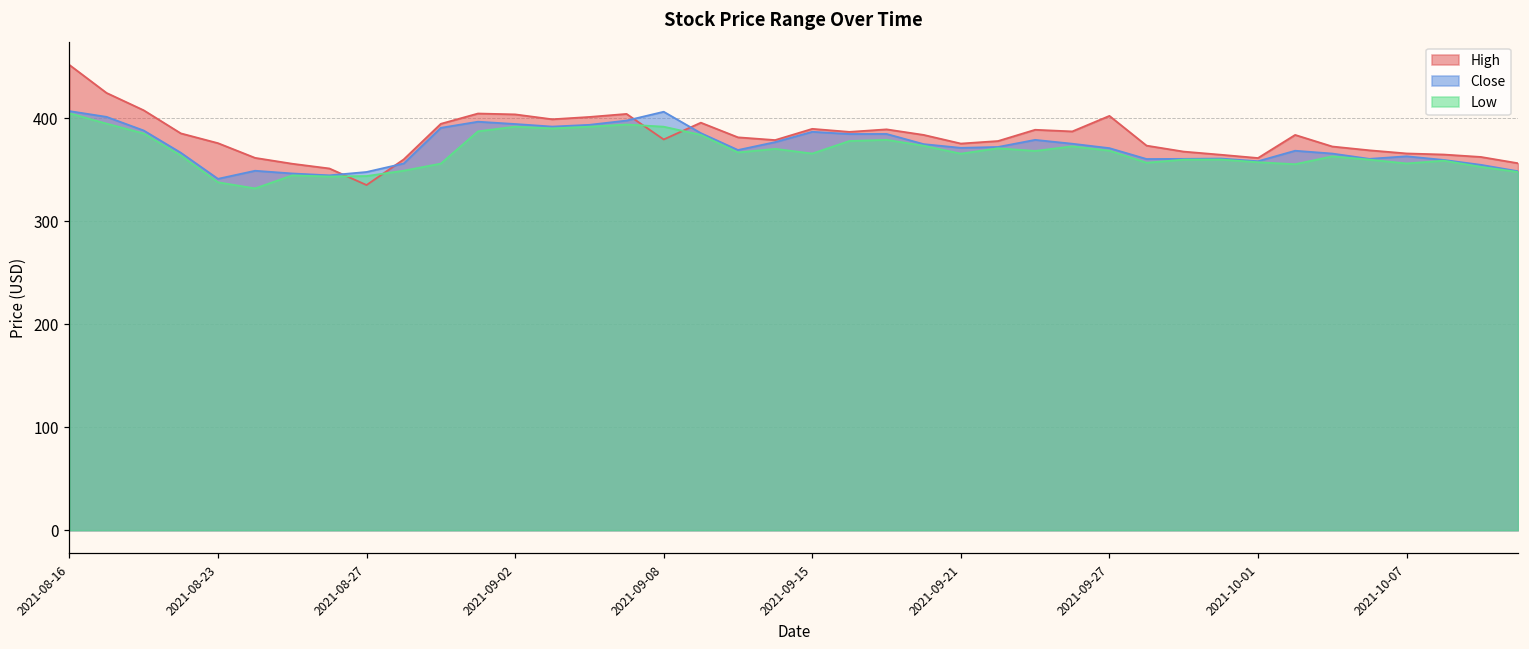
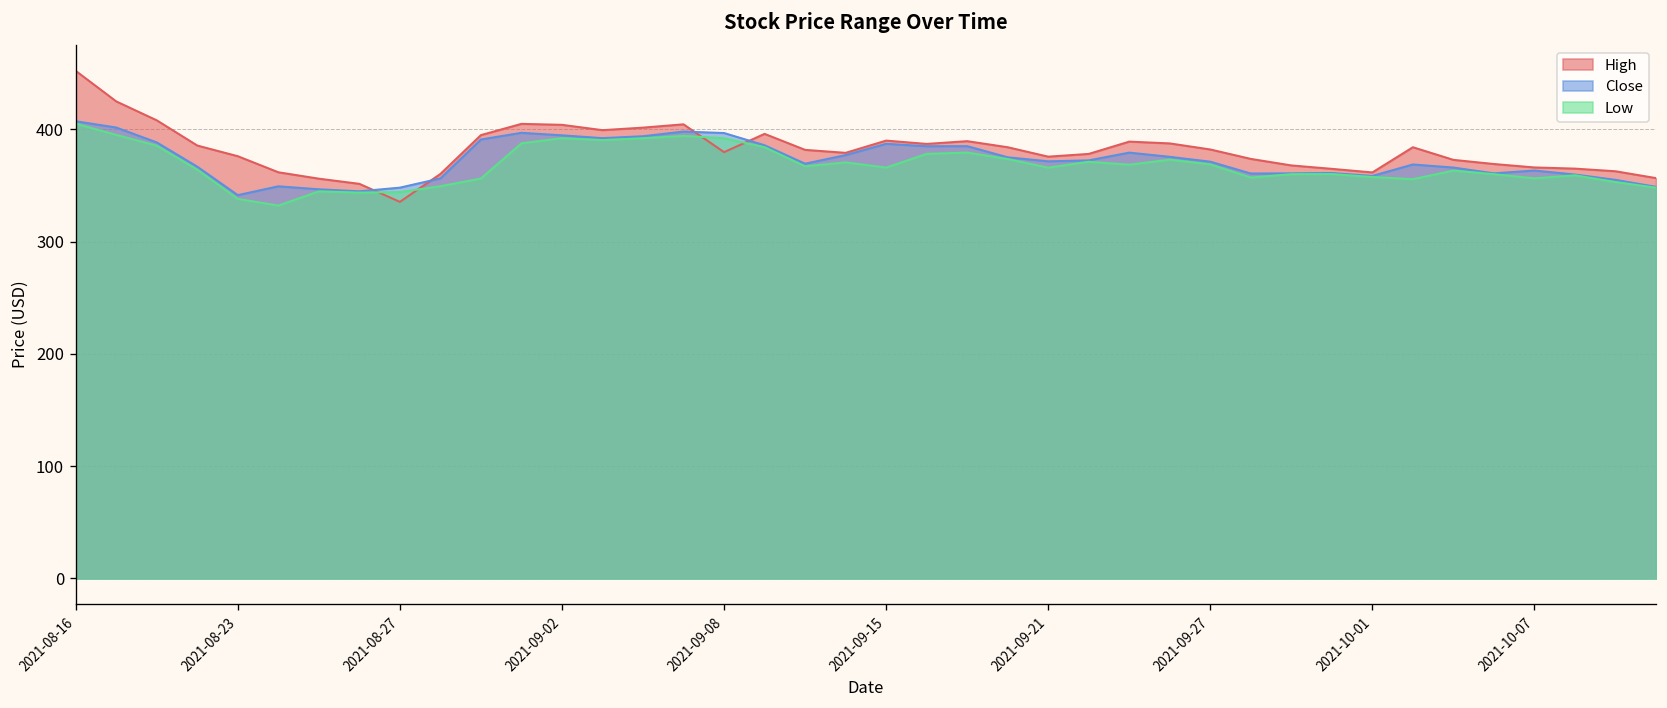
Close, 2021-09-08: 410 -> 400
High, 2021-09-27: 400 -> 380
